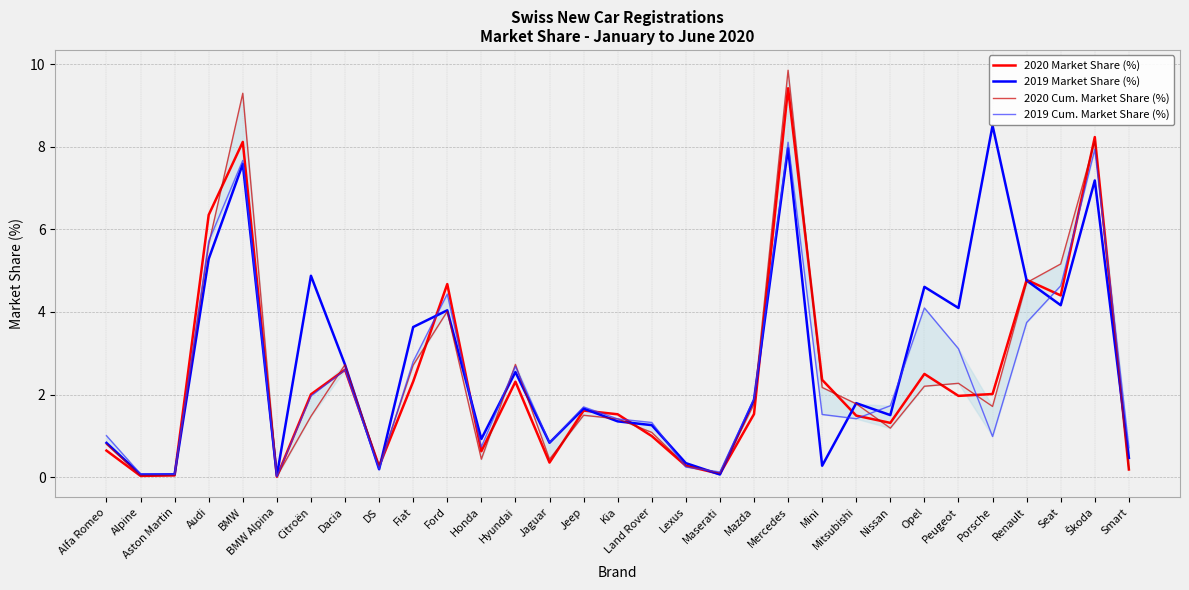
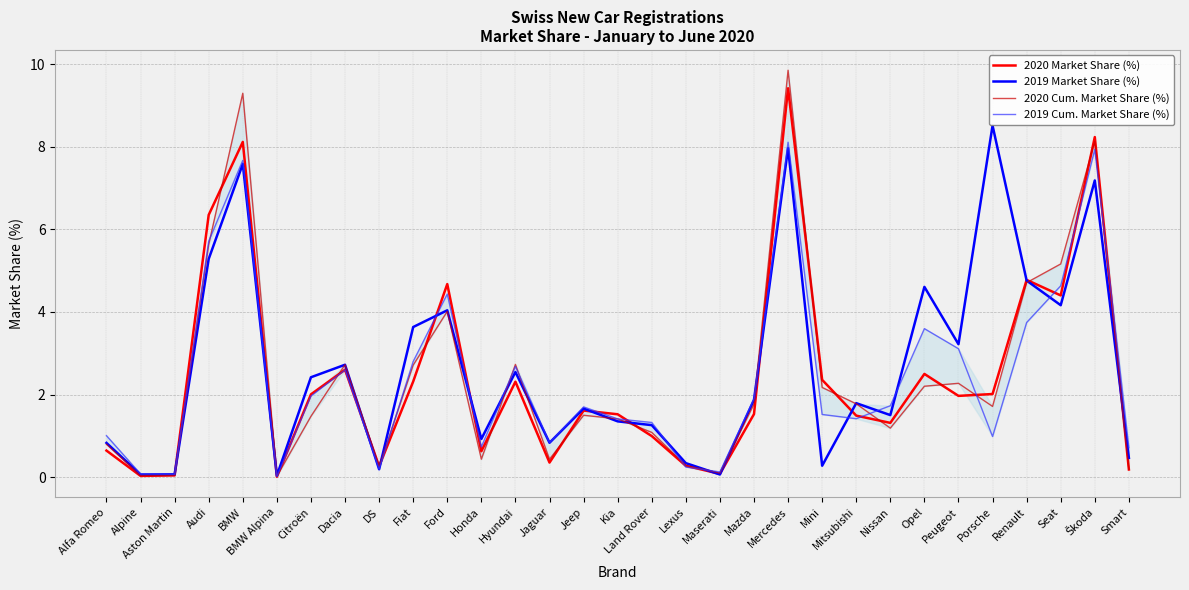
2019 Market Share (%), Citroën: 4.9 -> 2.4
2019 Cum. Market Share (%), Opel: 4.1 -> 3.6
2019 Market Share (%), Peugeot: 4.1 -> 3.2
